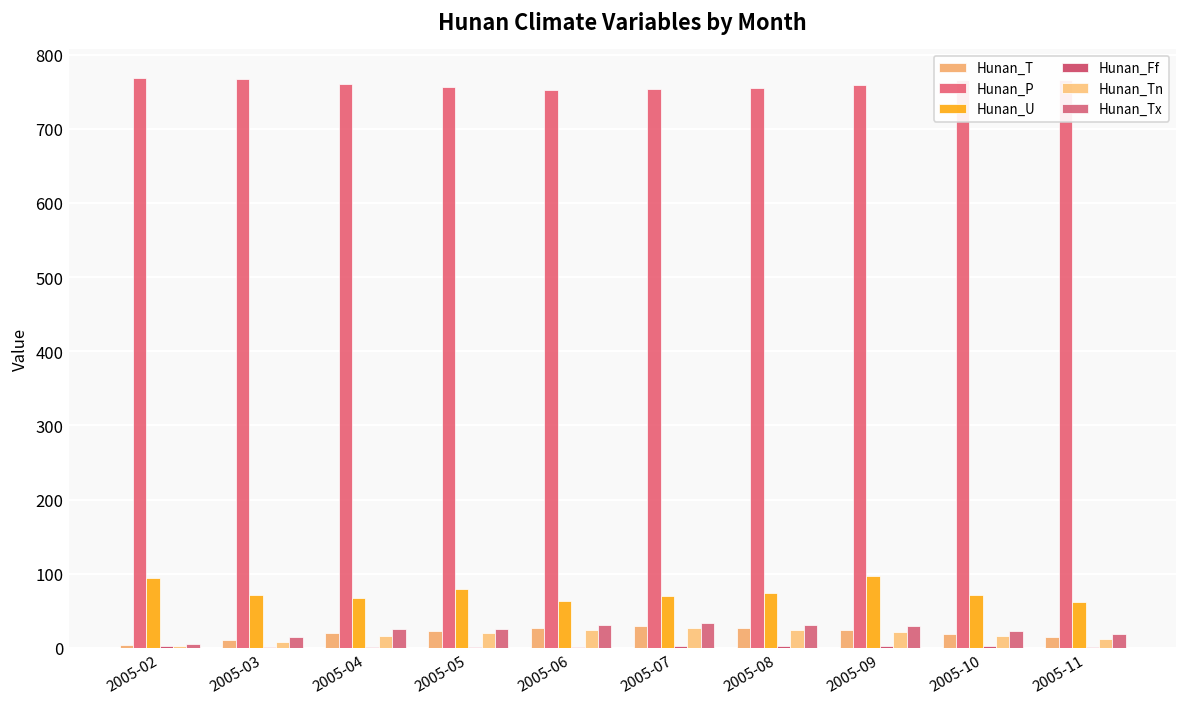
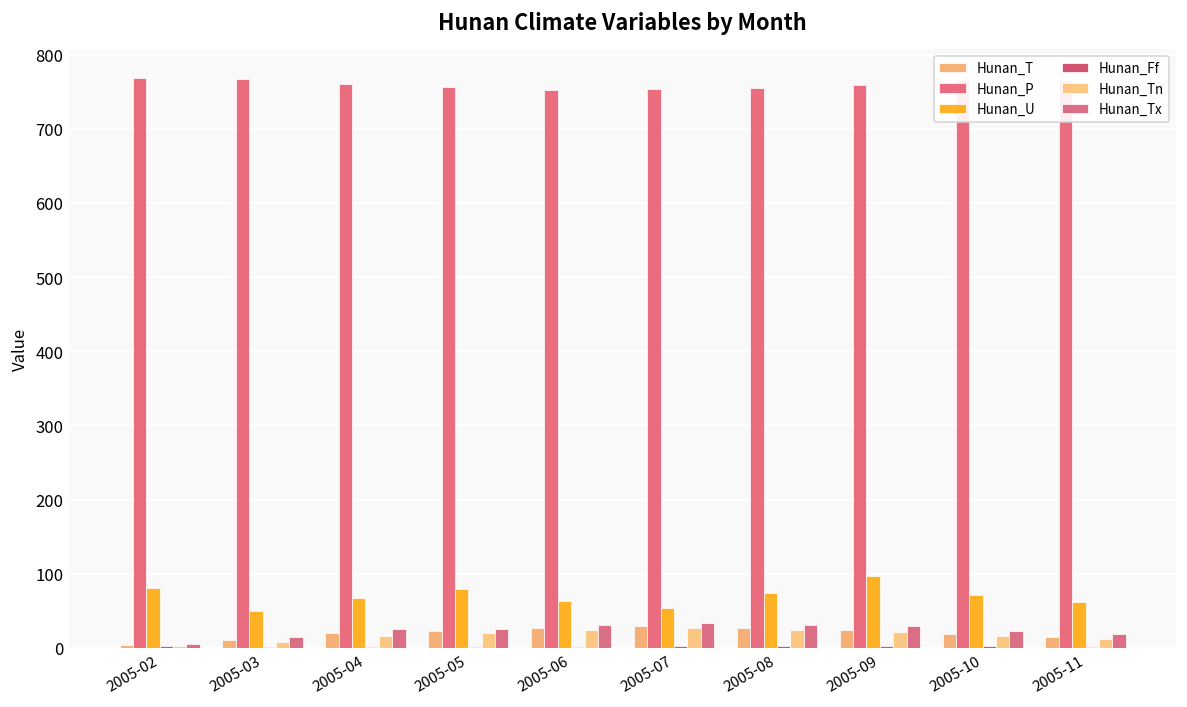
Hunan_U, 2005-02: 90 -> 80
Hunan_U, 2005-03: 70 -> 50
Hunan_U, 2005-07: 70 -> 50
